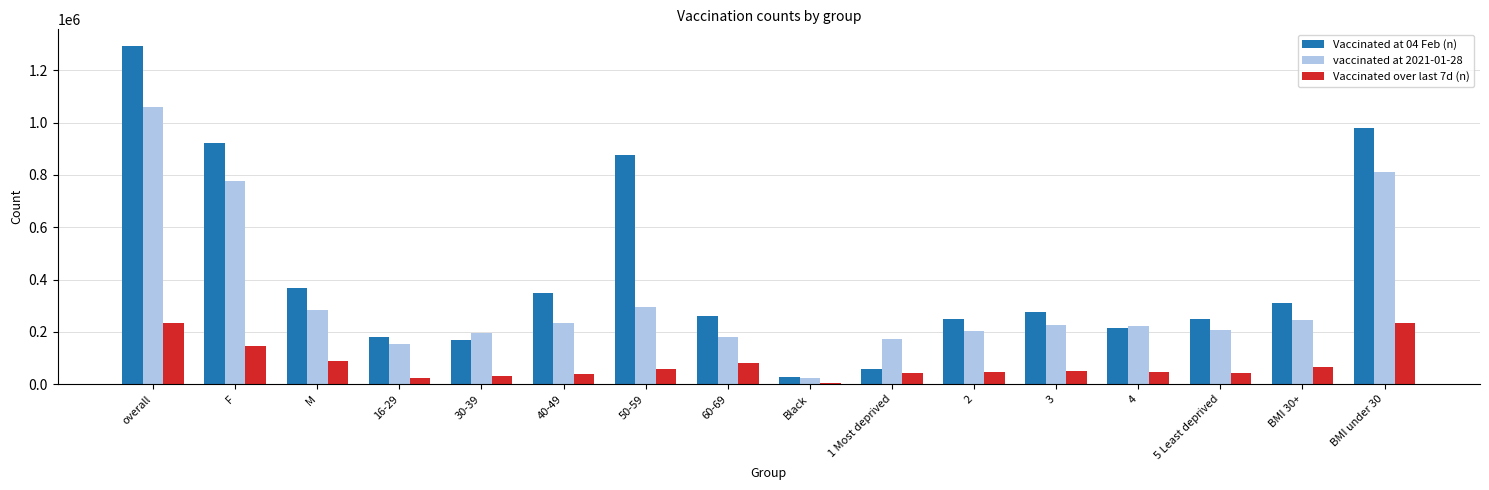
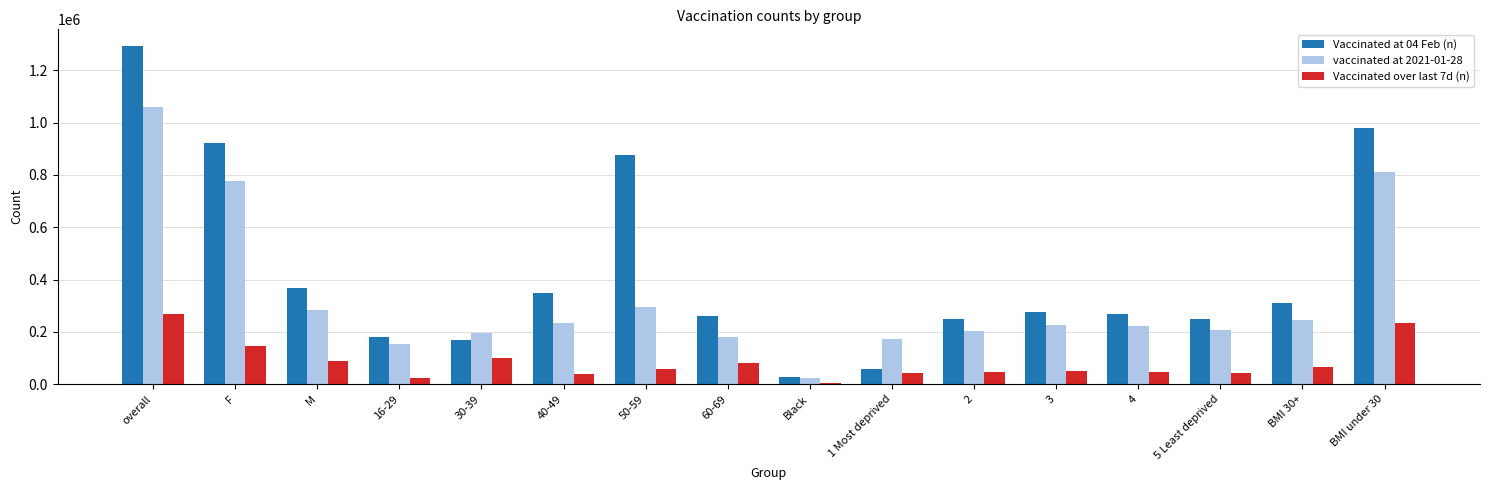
Vaccinated over last 7d (n), overall: 230000 -> 270000
Vaccinated over last 7d (n), 30-39: 30000 -> 100000
Vaccinated at 04 Feb (n), 4: 210000 -> 270000
